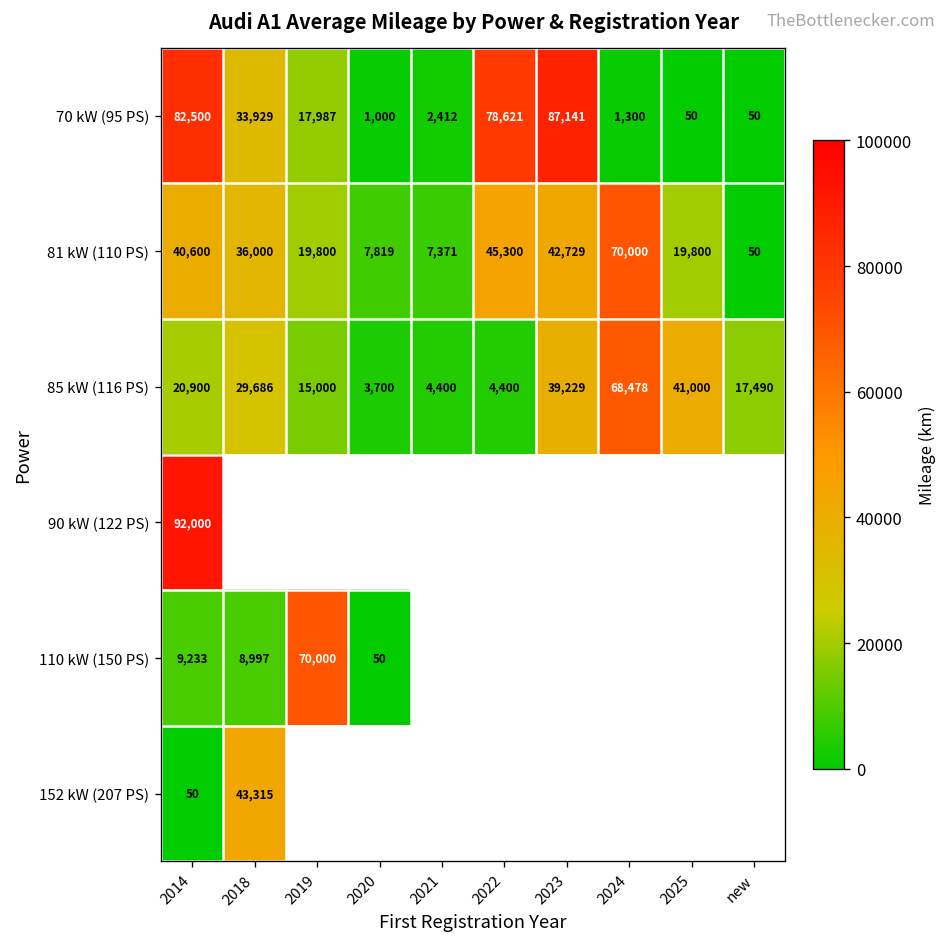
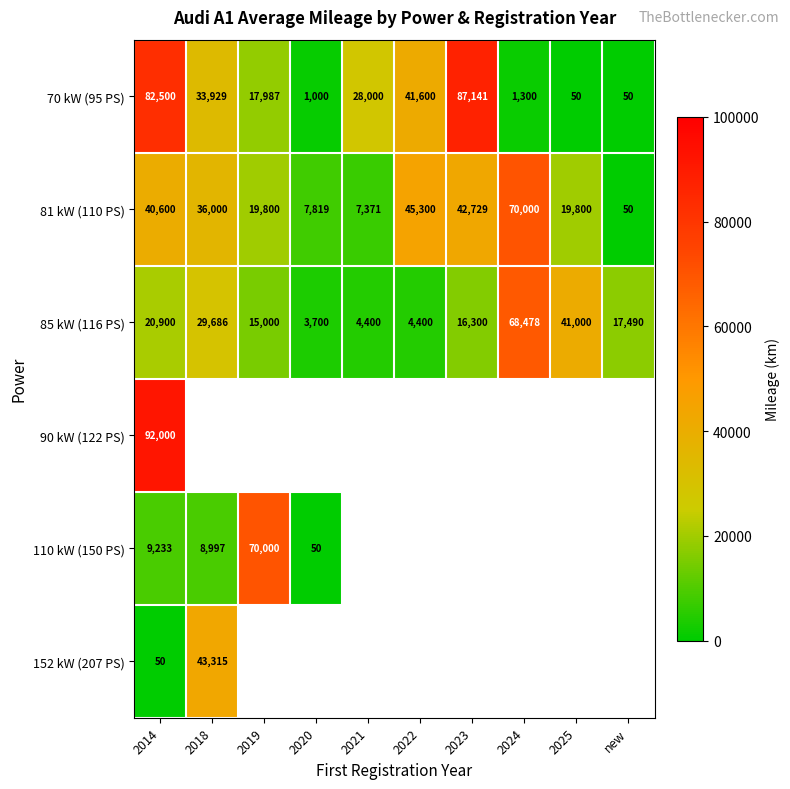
70 kW (95 PS), 2021: 2,412 -> 28,000
70 kW (95 PS), 2022: 78,621 -> 41,600
85 kW (116 PS), 2023: 39,229 -> 16,300
